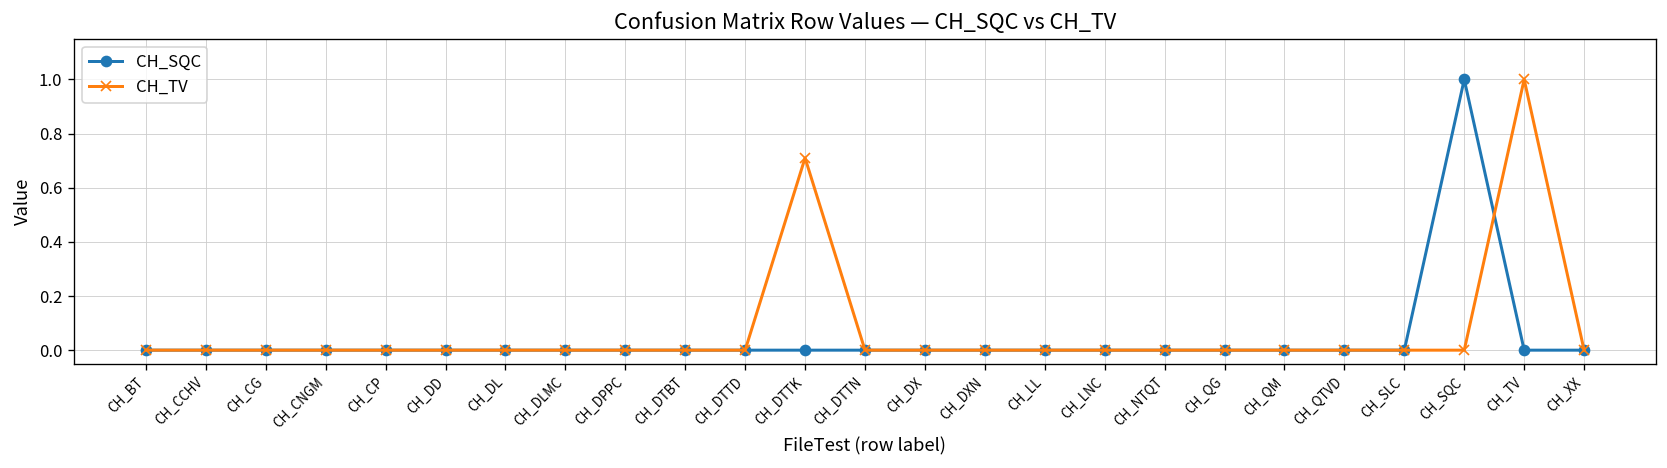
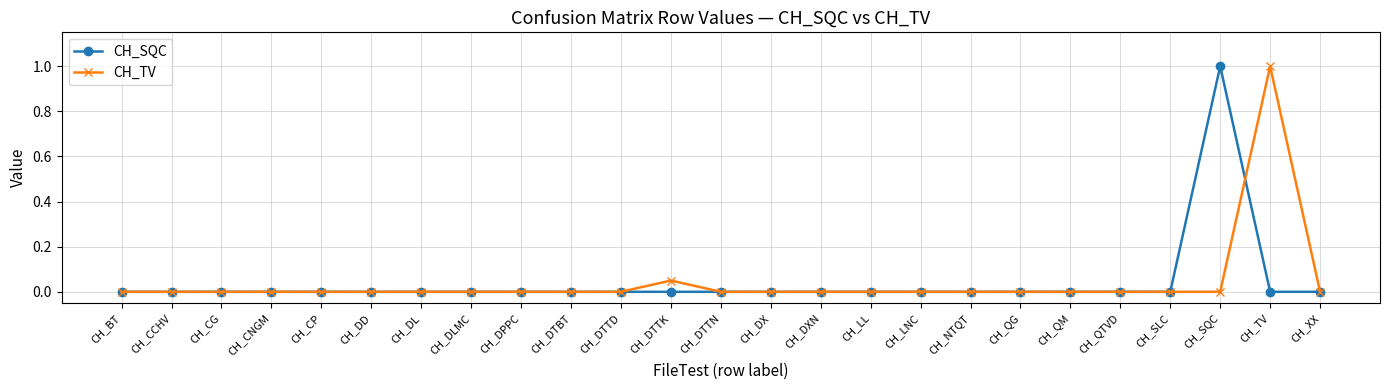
CH_TV, CH_DTTK: 0.71 -> 0.05
